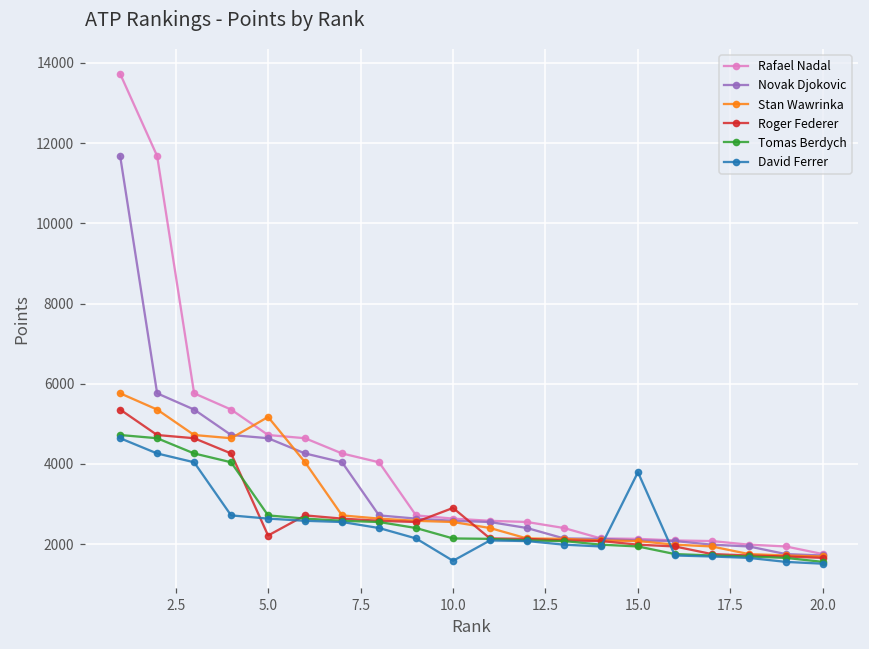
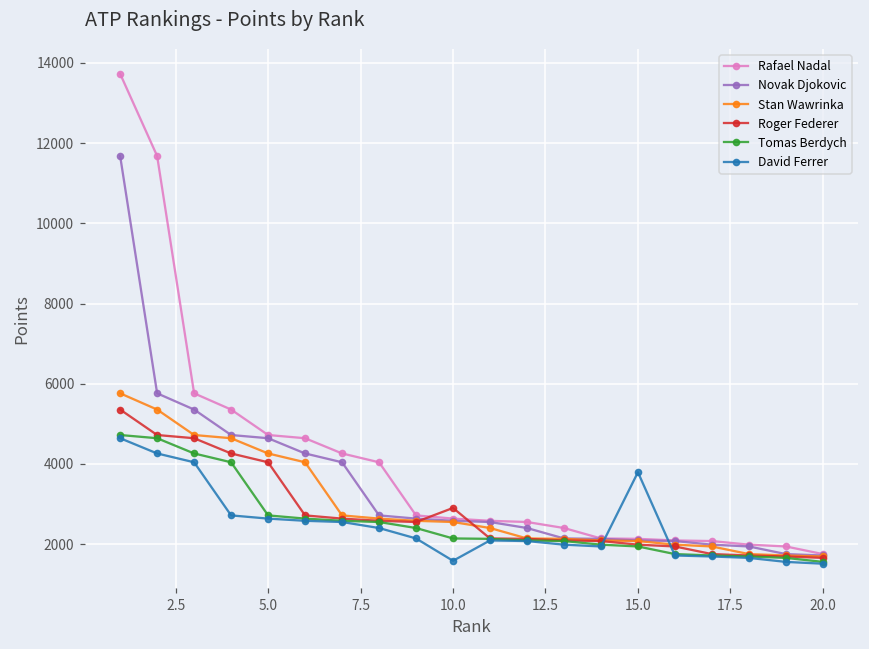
Stan Wawrinka, 5.0: 5200 -> 4300
Roger Federer, 5.0: 2200 -> 4000
